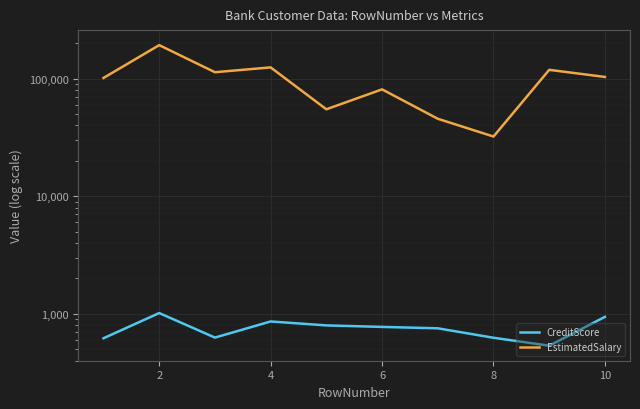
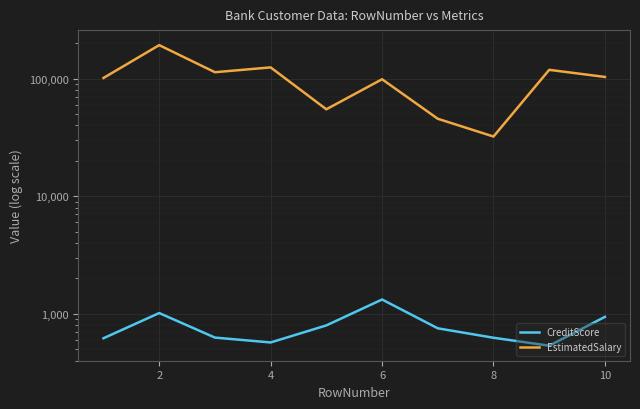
CreditScore, 4: 900 -> 600
CreditScore, 6: 800 -> 1,300
EstimatedSalary, 6: 80,000 -> 100,000
